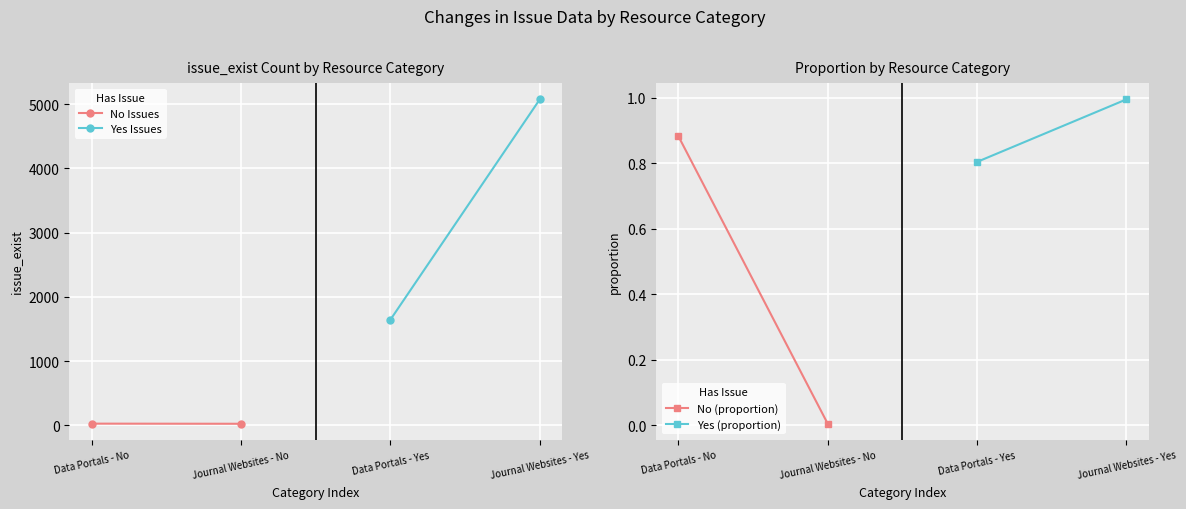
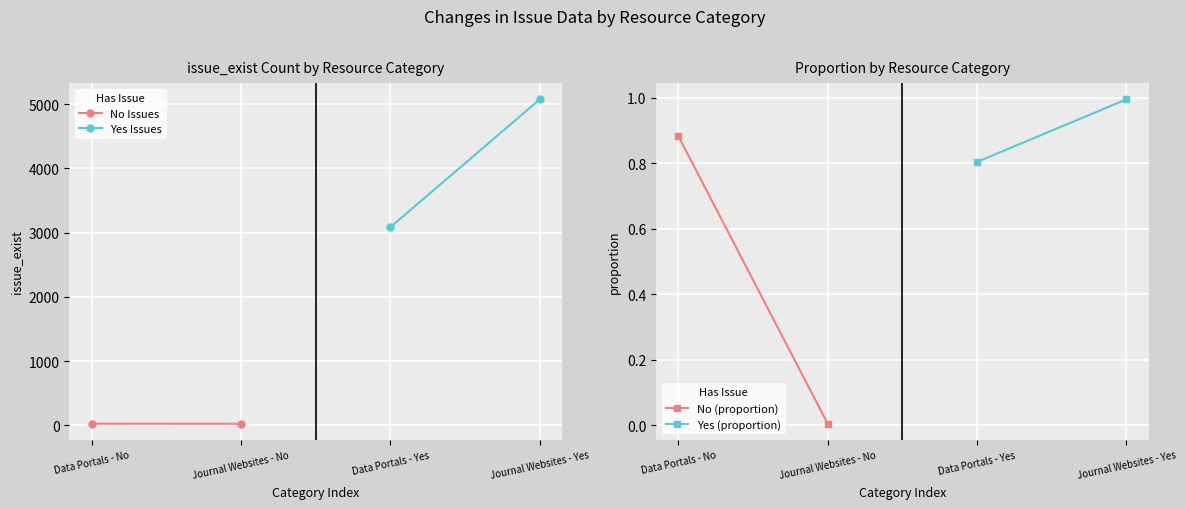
issue_exist Count by Resource Category, Yes Issues, Data Portals - Yes: 1600 -> 3100
